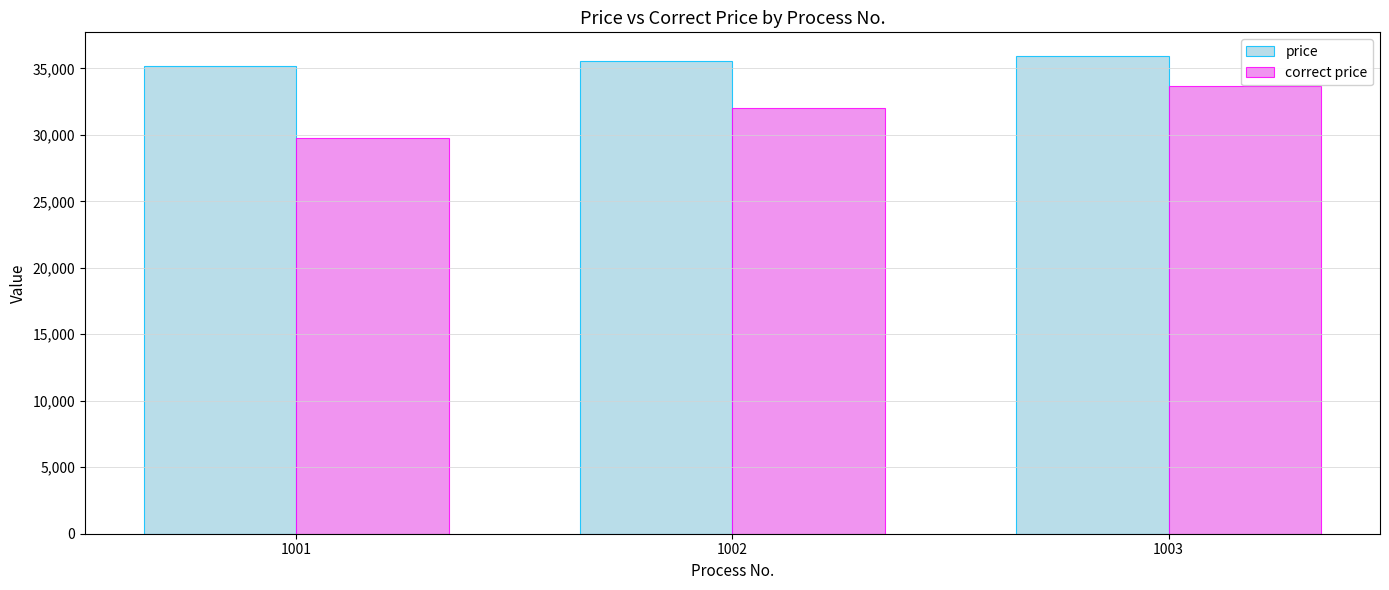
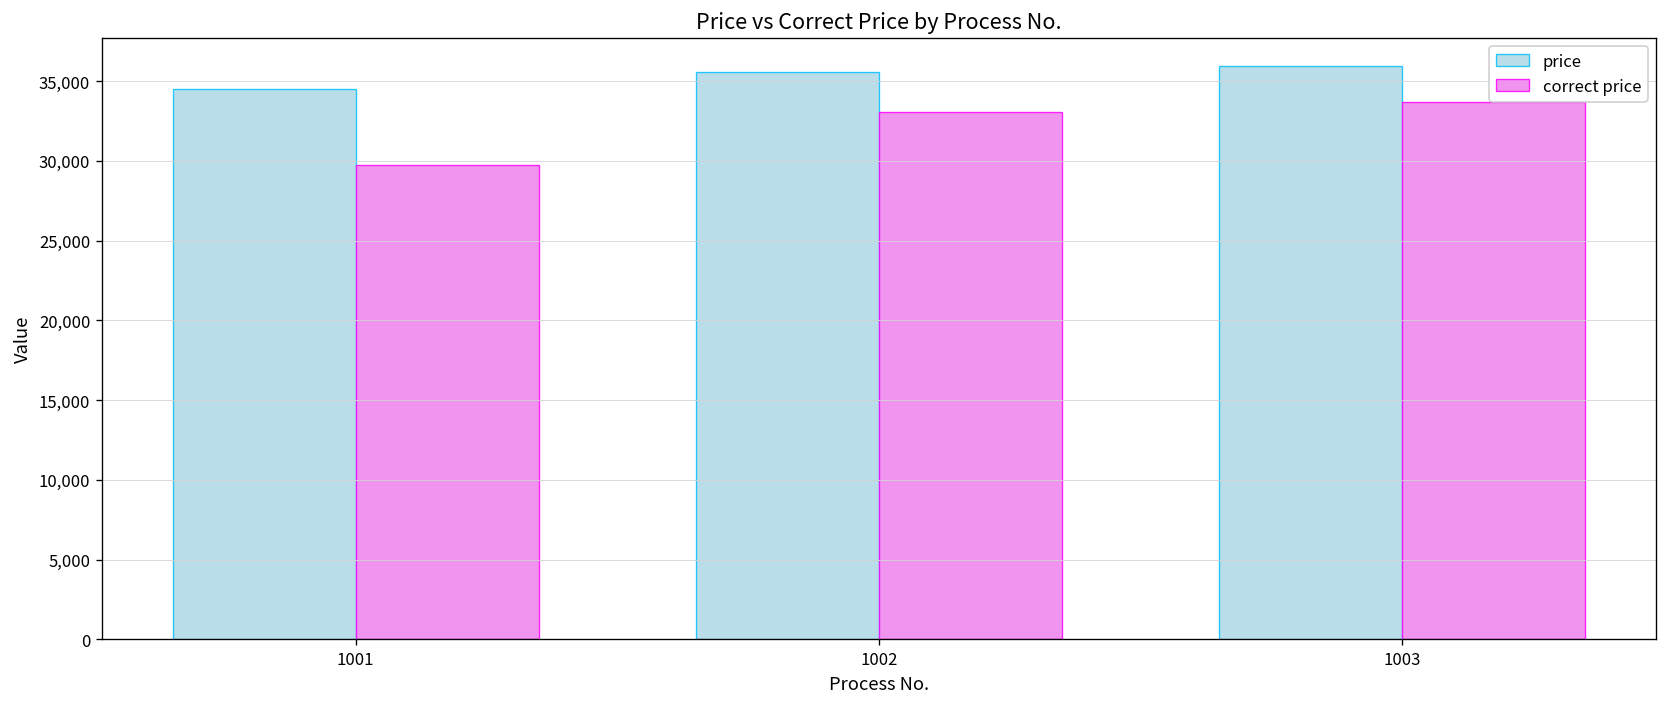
price, 1001: 35,200 -> 34,500
correct price, 1002: 32,000 -> 33,100
